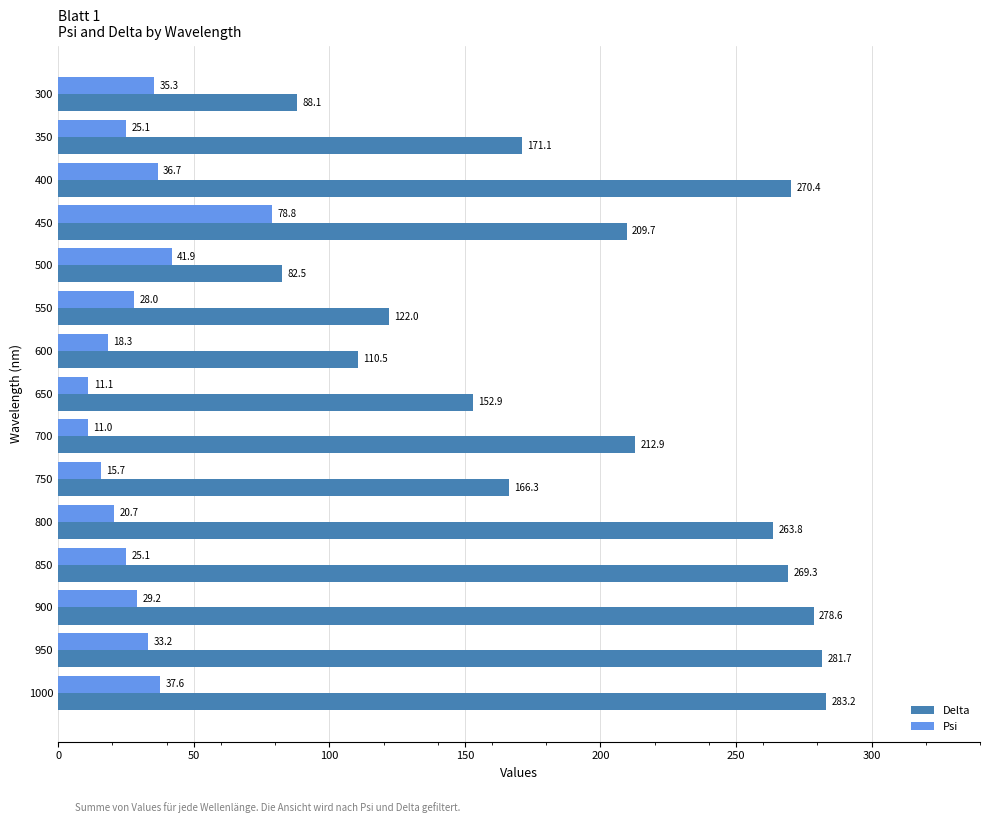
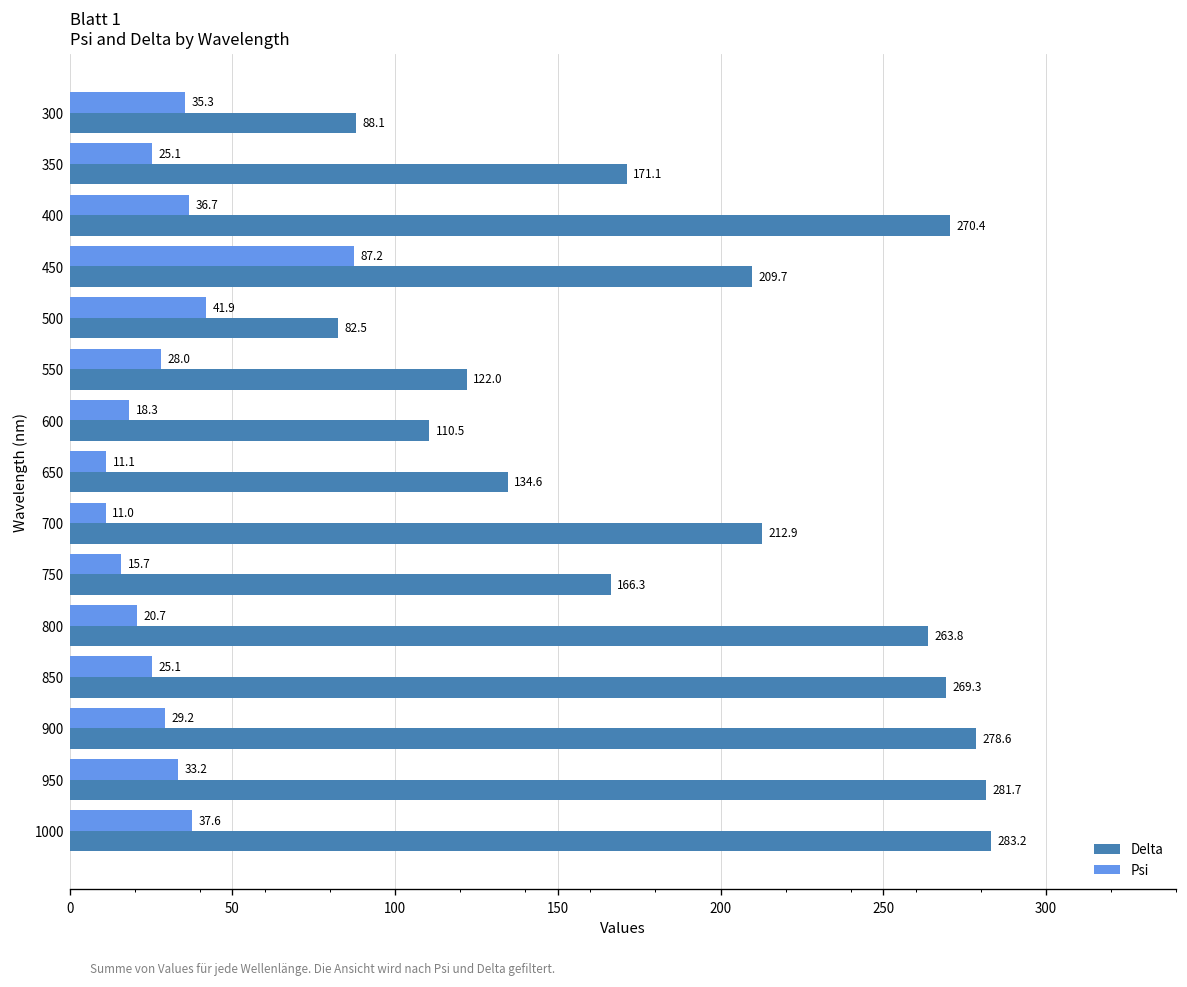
Psi, 450: 78.8 -> 87.2
Delta, 650: 152.9 -> 134.6
